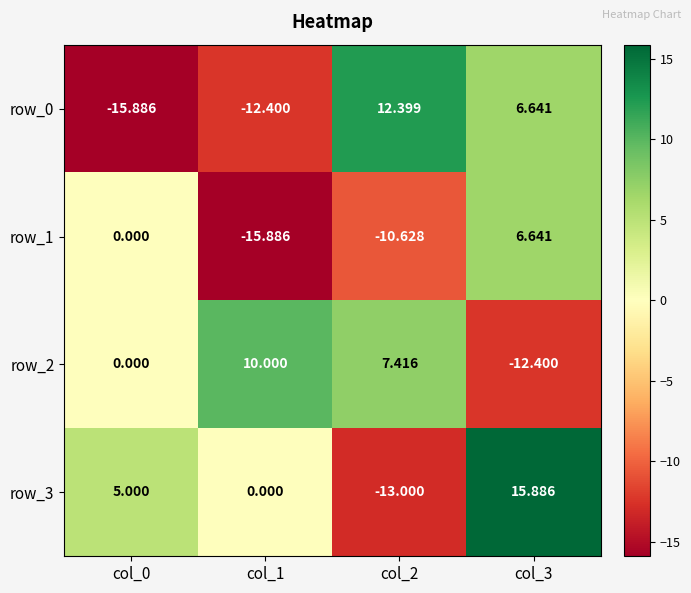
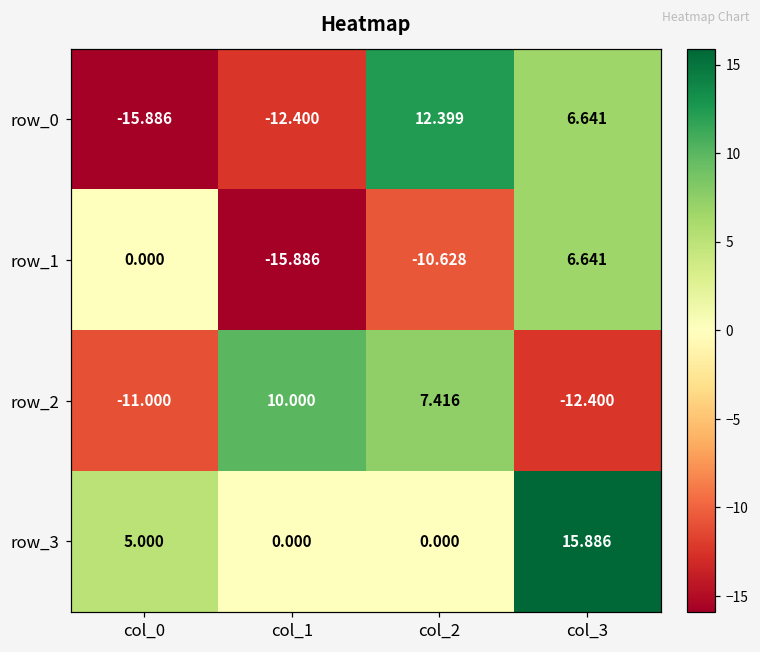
row_2, col_0: 0.000 -> -11.000
row_3, col_2: -13.000 -> 0.000
